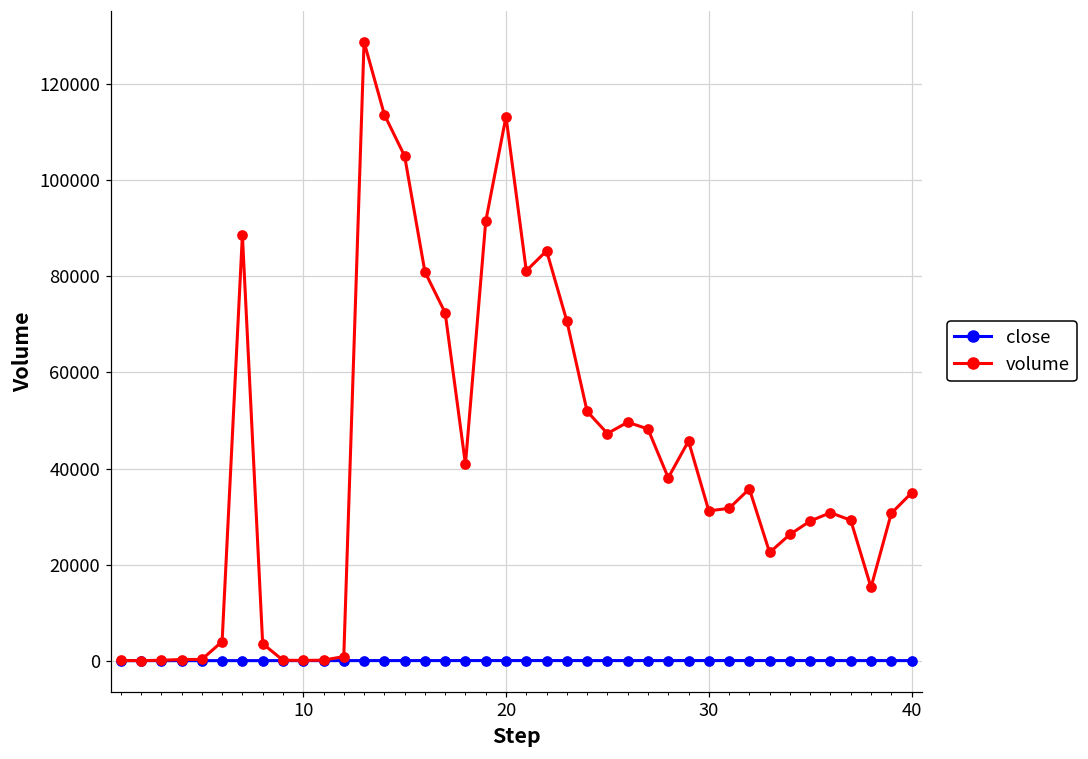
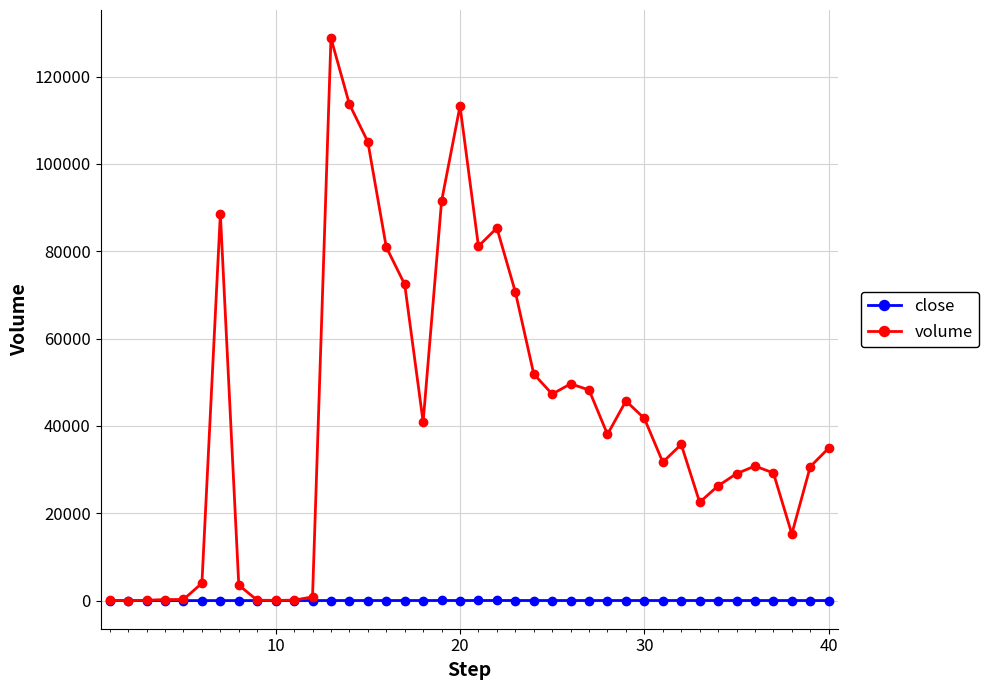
volume, 30: 31000 -> 42000
